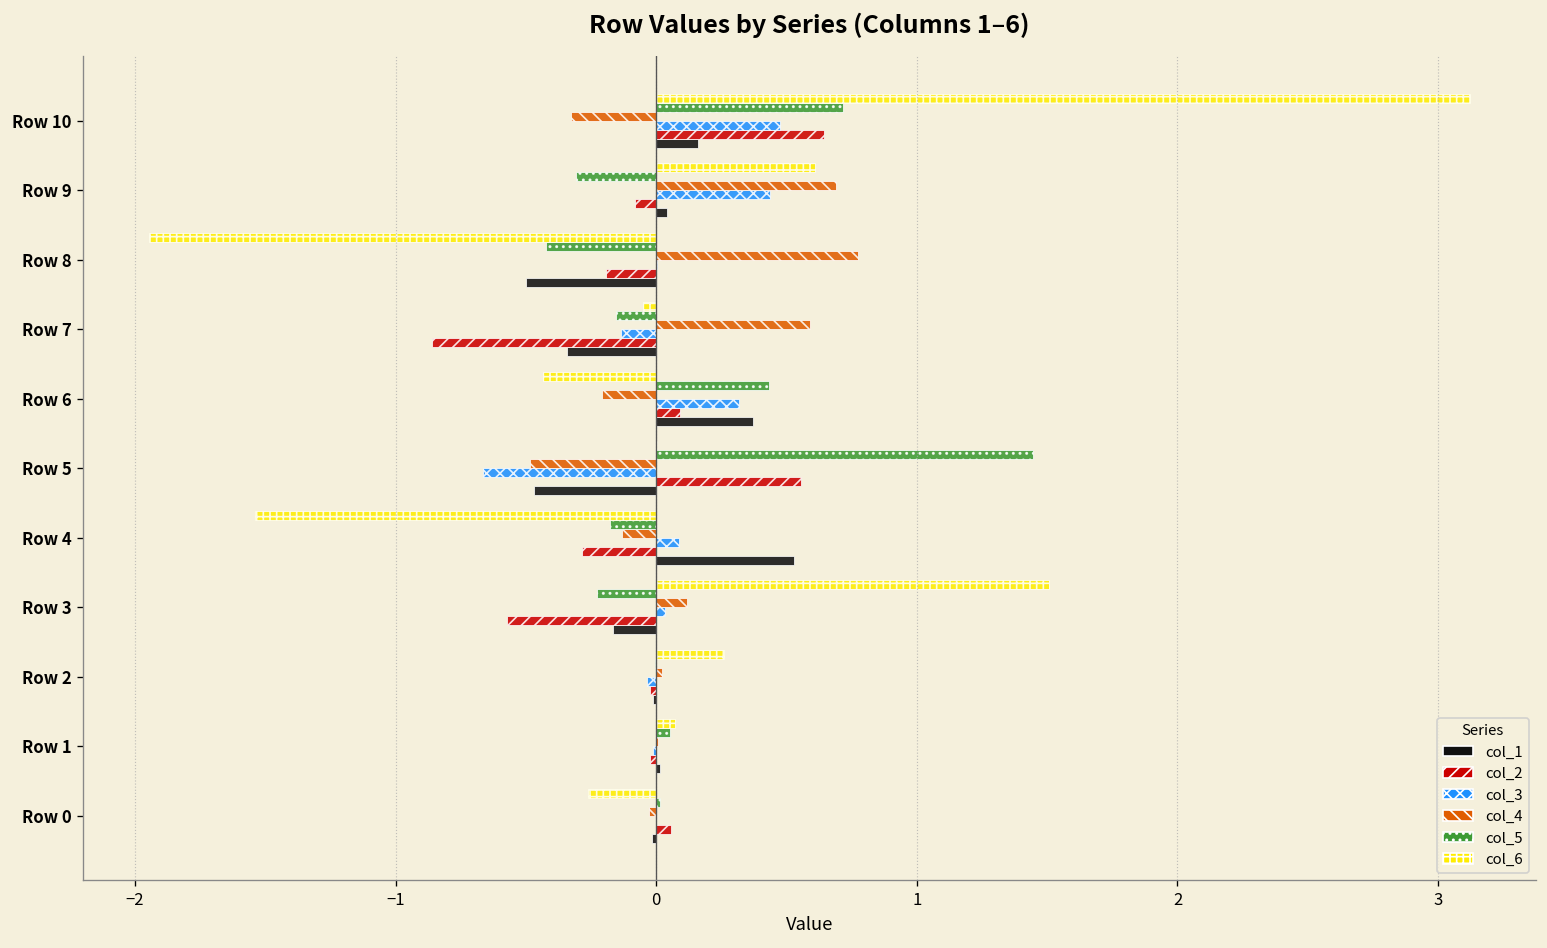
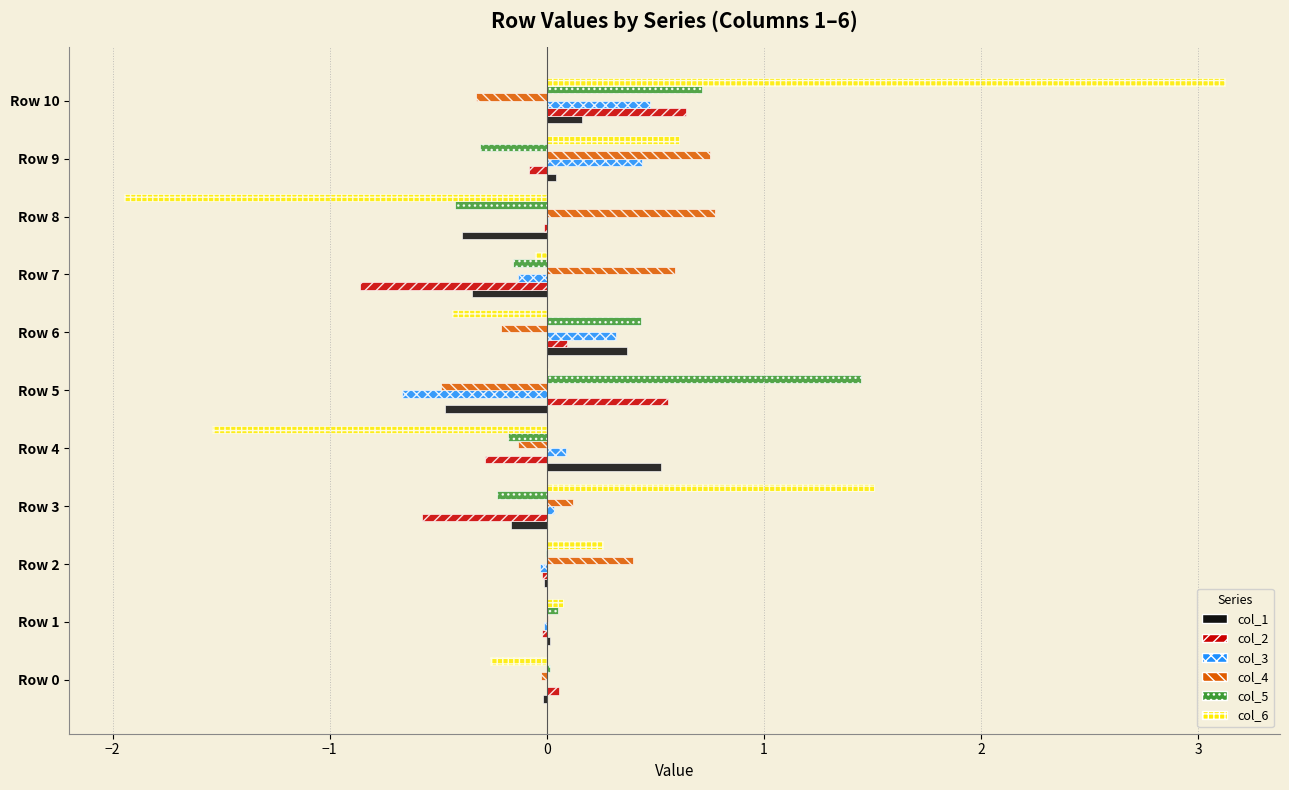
col_4, Row 9: 0.69 -> 0.75
col_2, Row 8: -0.19 -> -0.01
col_1, Row 8: -0.50 -> -0.39
col_4, Row 2: 0.02 -> 0.40
